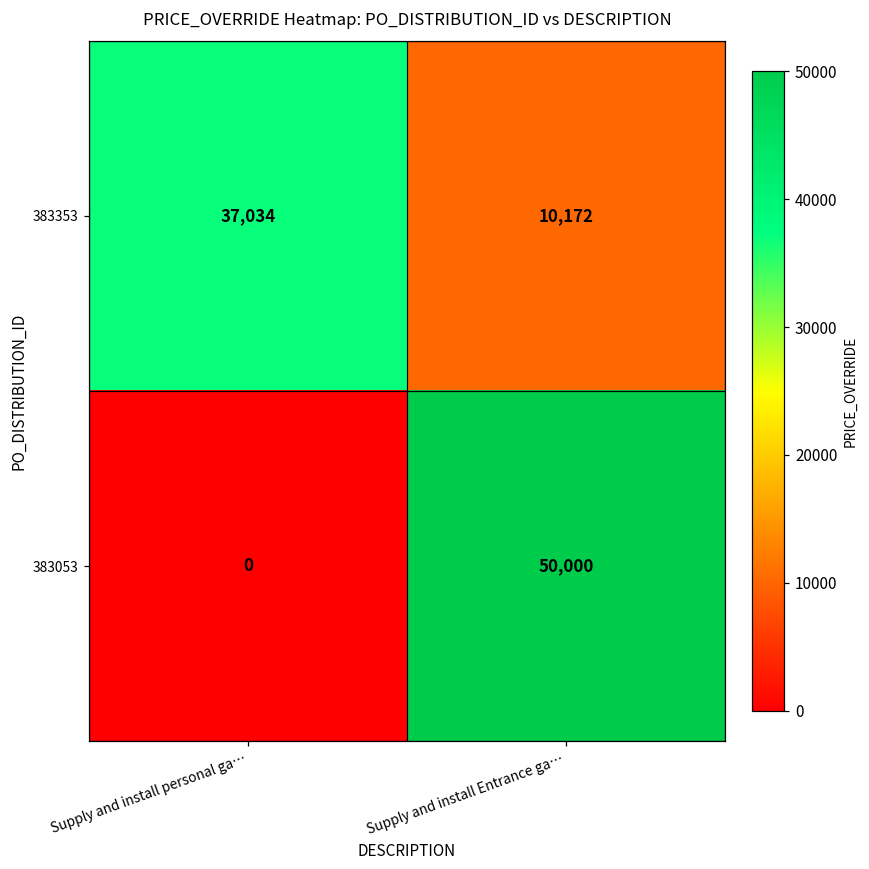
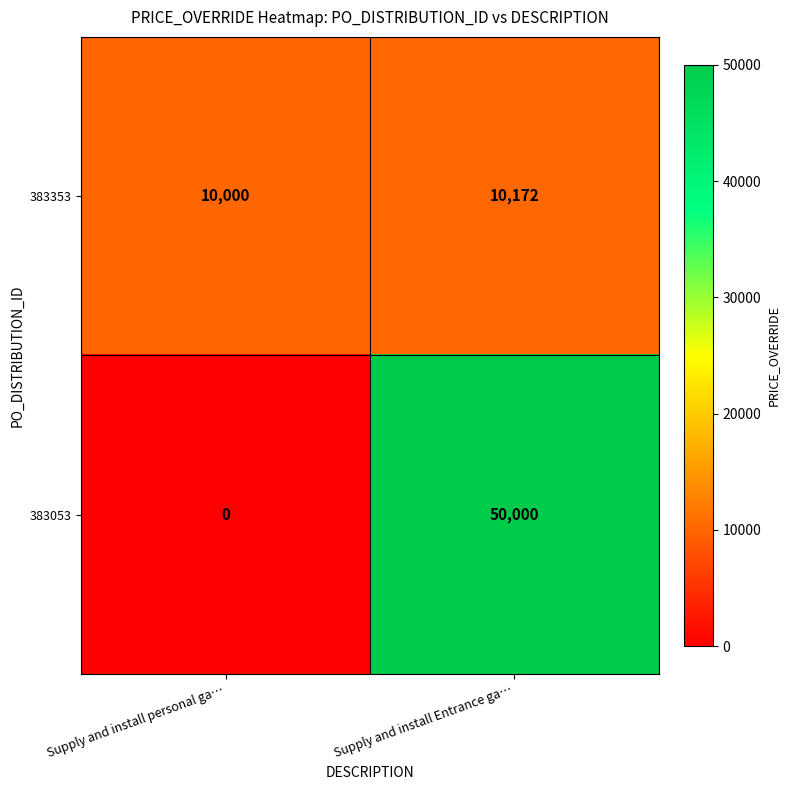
383353, Supply and install personal ga…: 37,034 -> 10,000
